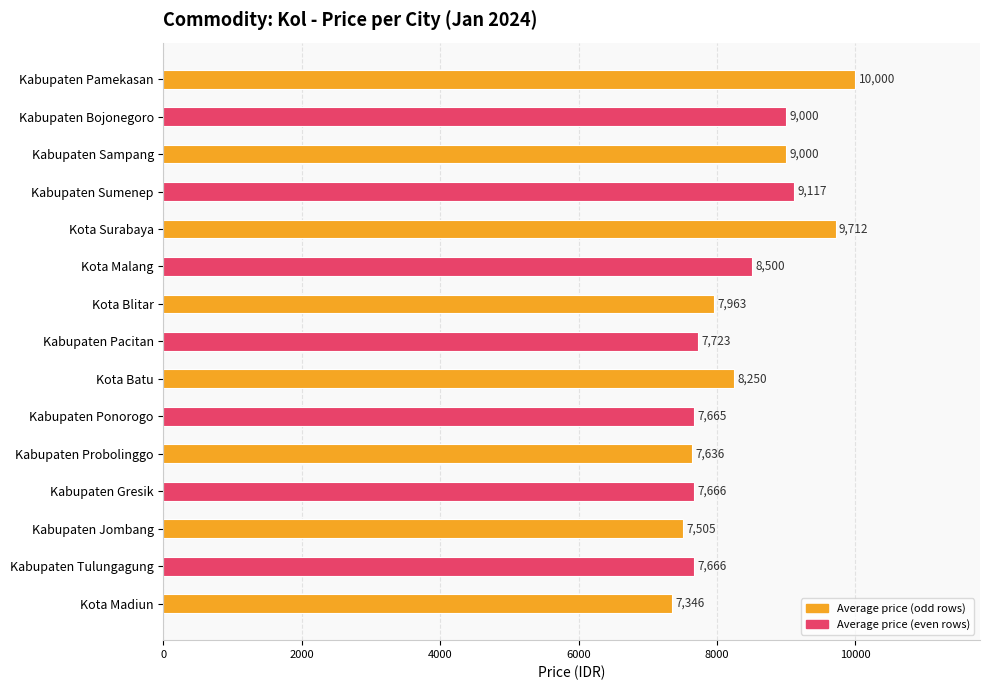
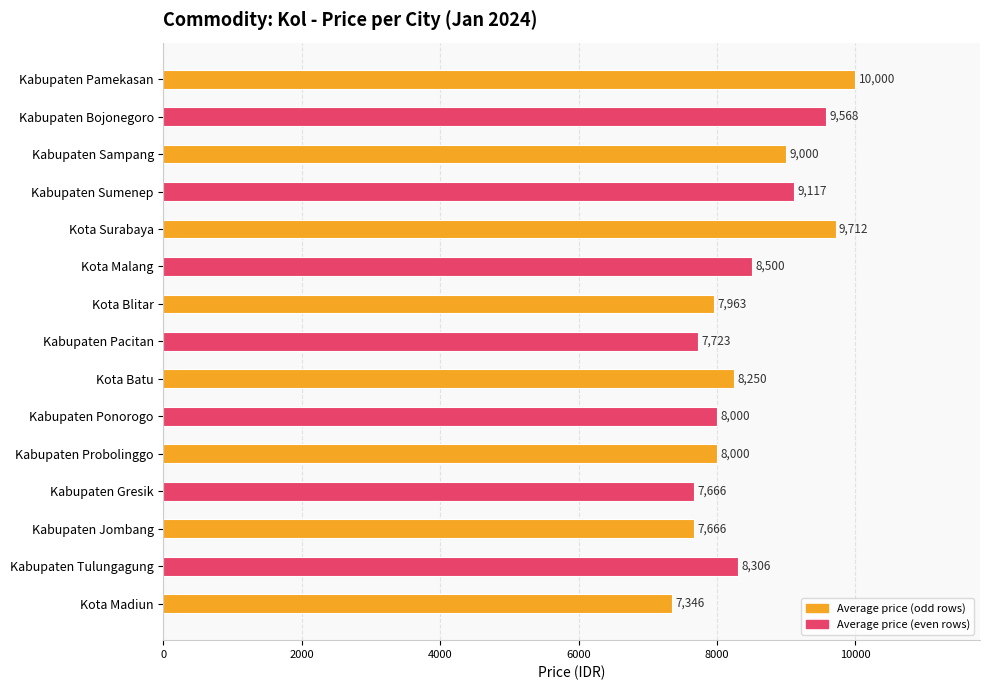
Kabupaten Bojonegoro: 9,000 -> 9,568
Kabupaten Ponorogo: 7,665 -> 8,000
Kabupaten Probolinggo: 7,636 -> 8,000
Kabupaten Jombang: 7,505 -> 7,666
Kabupaten Tulungagung: 7,666 -> 8,306
